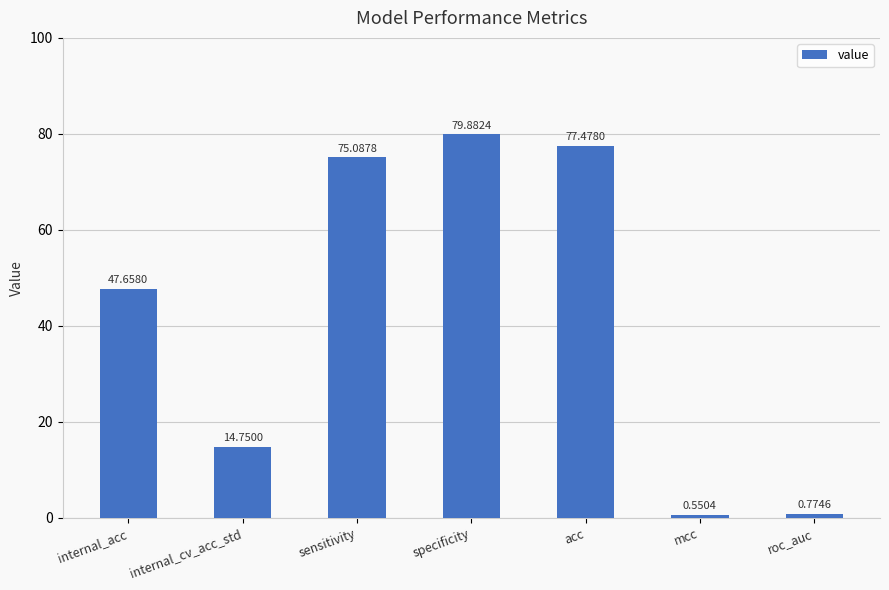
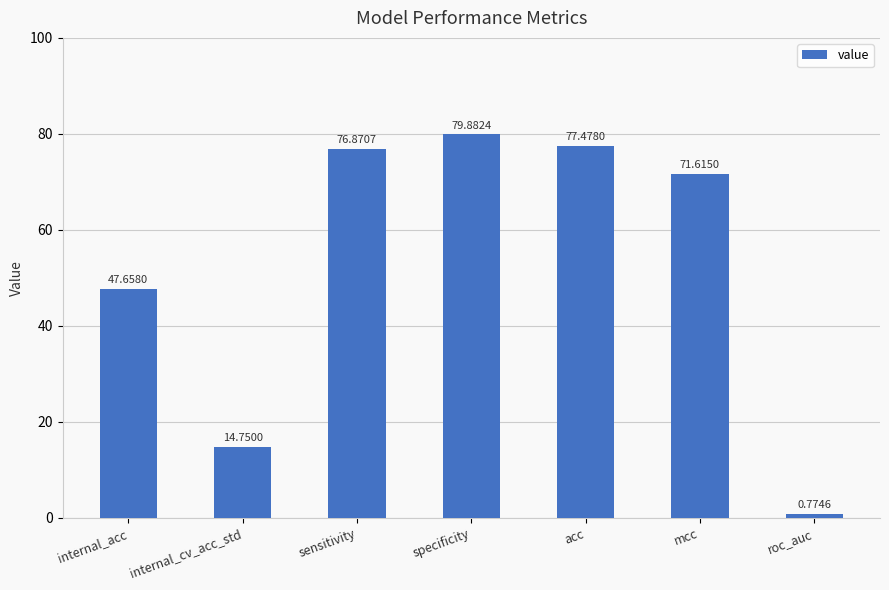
sensitivity: 75.0878 -> 76.8707
mcc: 0.5504 -> 71.6150
